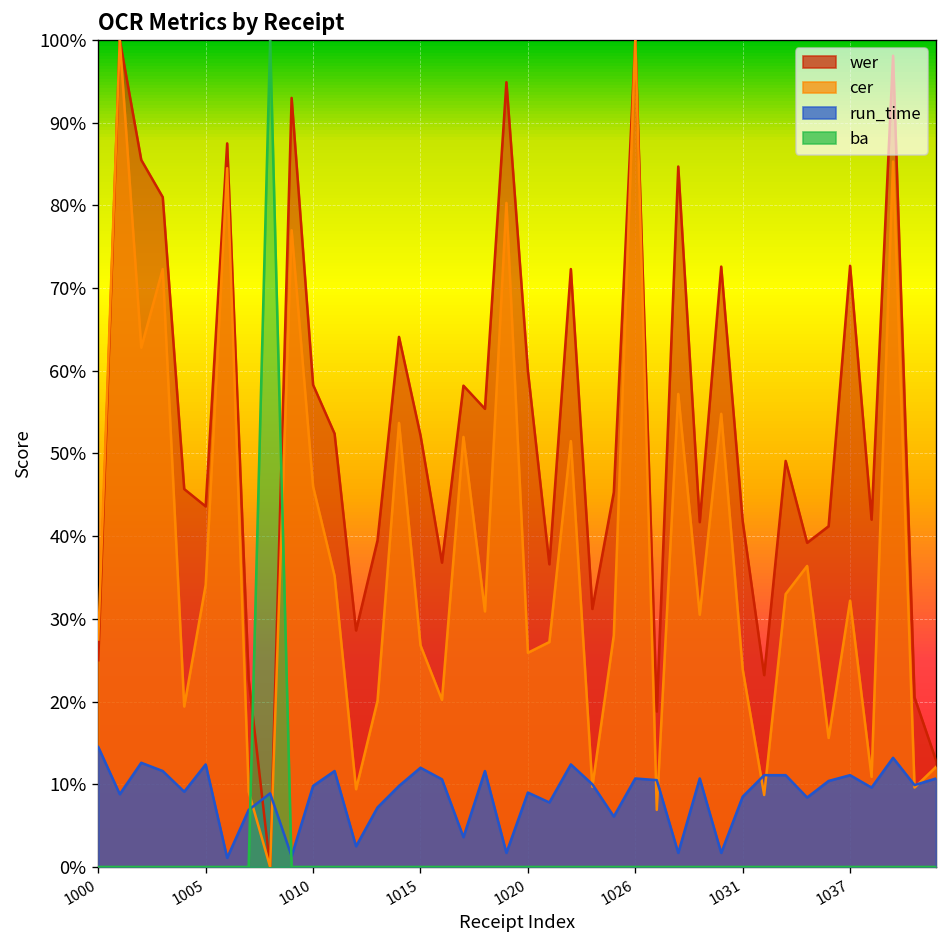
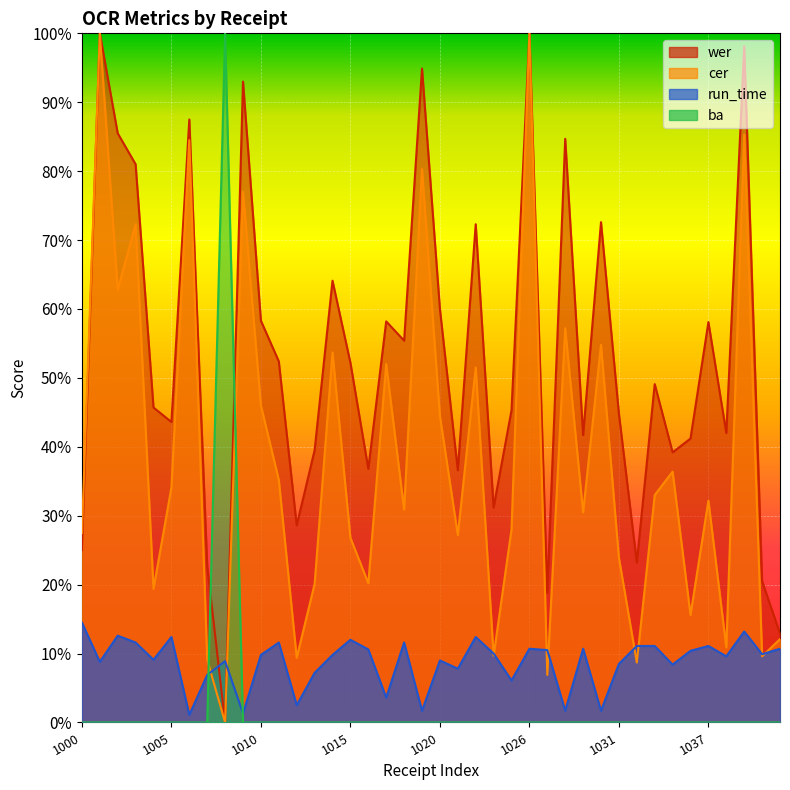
cer, 1020: 26% -> 45%
wer, 1031: 42% -> 45%
wer, 1037: 73% -> 58%
